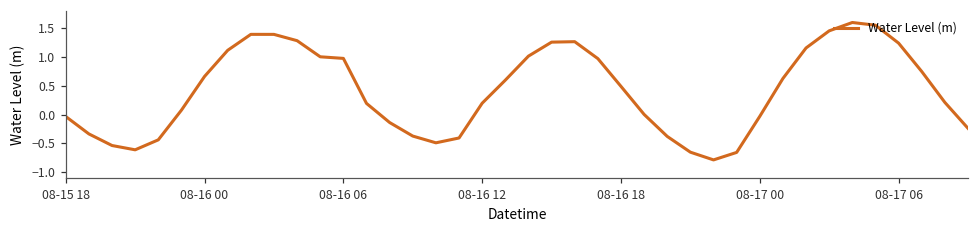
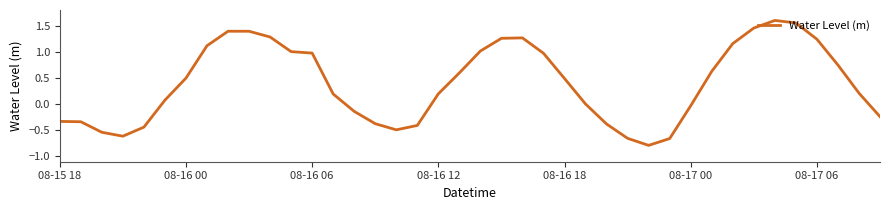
08-15 18: 0.0 -> -0.3
08-16 00: 0.7 -> 0.5
